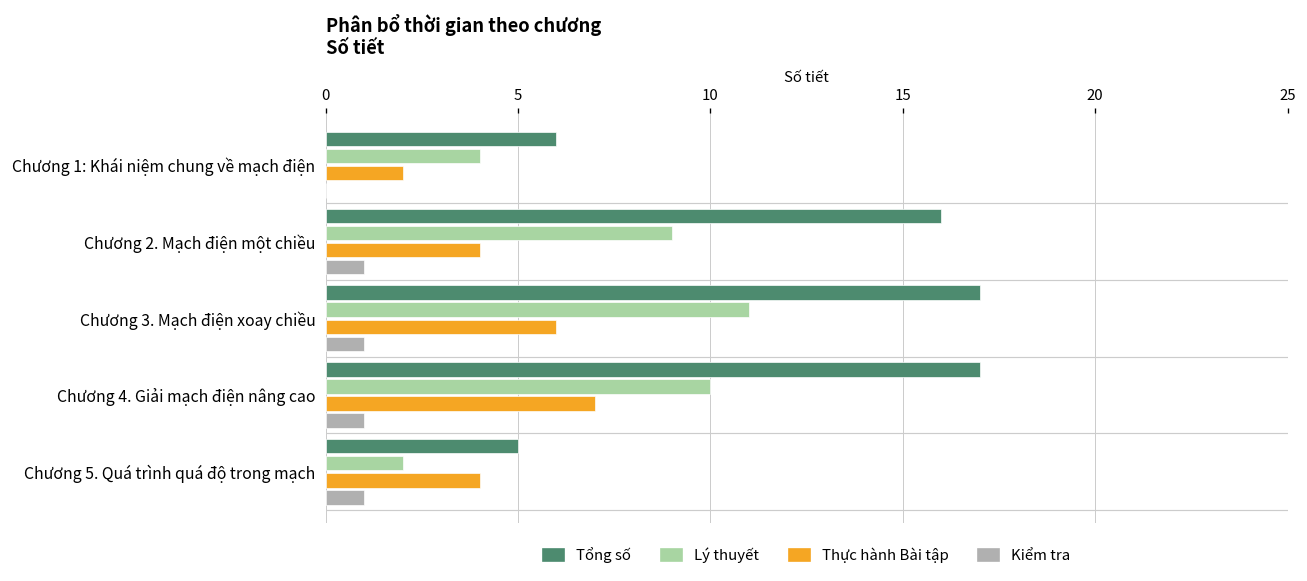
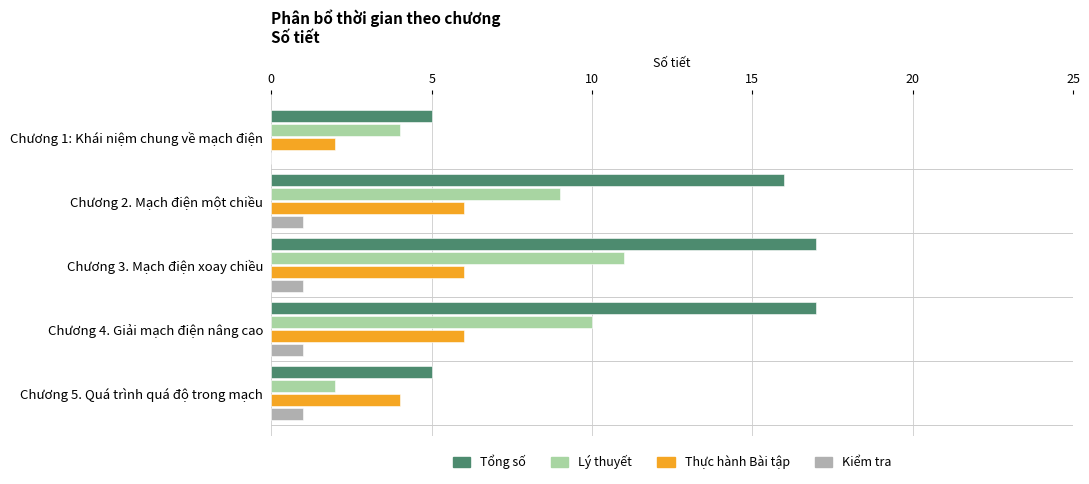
Tổng số, Chương 1: Khái niệm chung về mạch điện: 6 -> 5
Thực hành Bài tập, Chương 2. Mạch điện một chiều: 4 -> 6
Thực hành Bài tập, Chương 4. Giải mạch điện nâng cao: 7 -> 6
